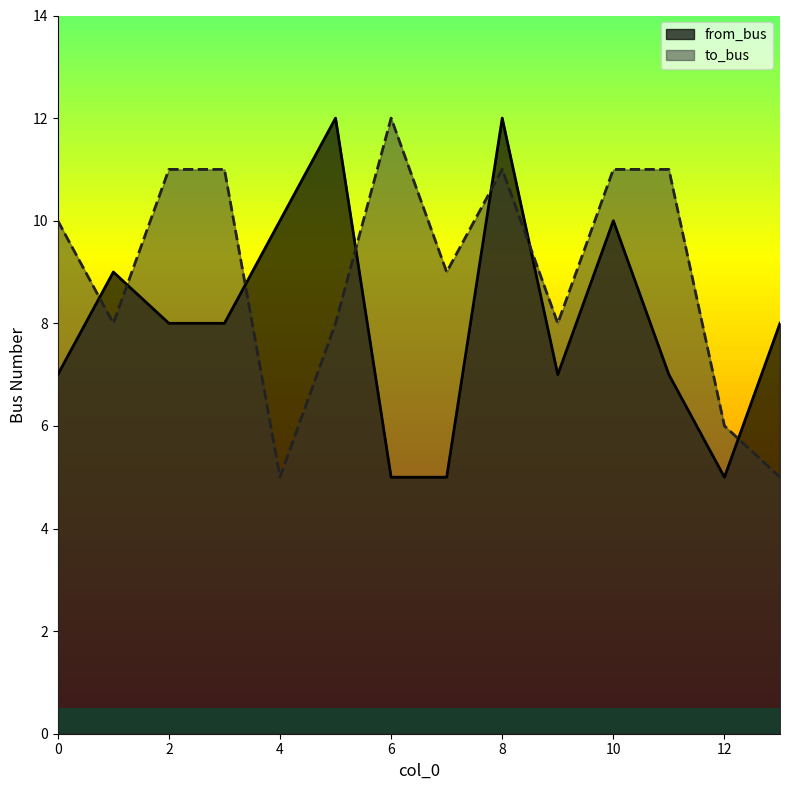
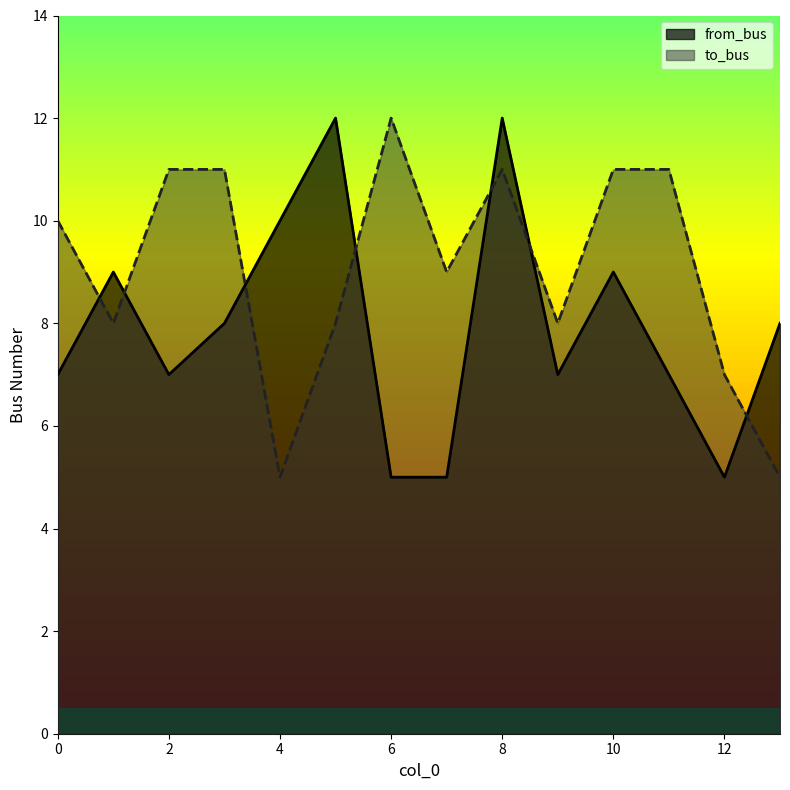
from_bus, 2: 8 -> 7
from_bus, 10: 10 -> 9
to_bus, 12: 6 -> 7
